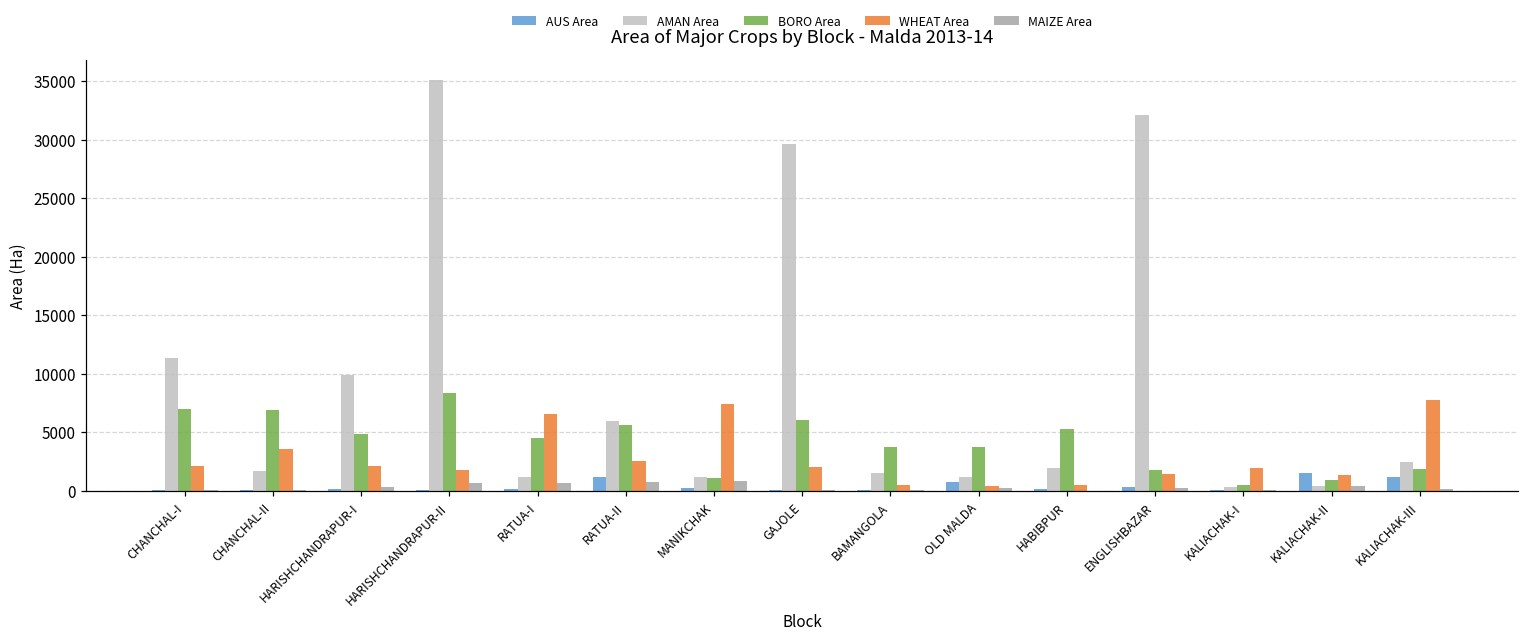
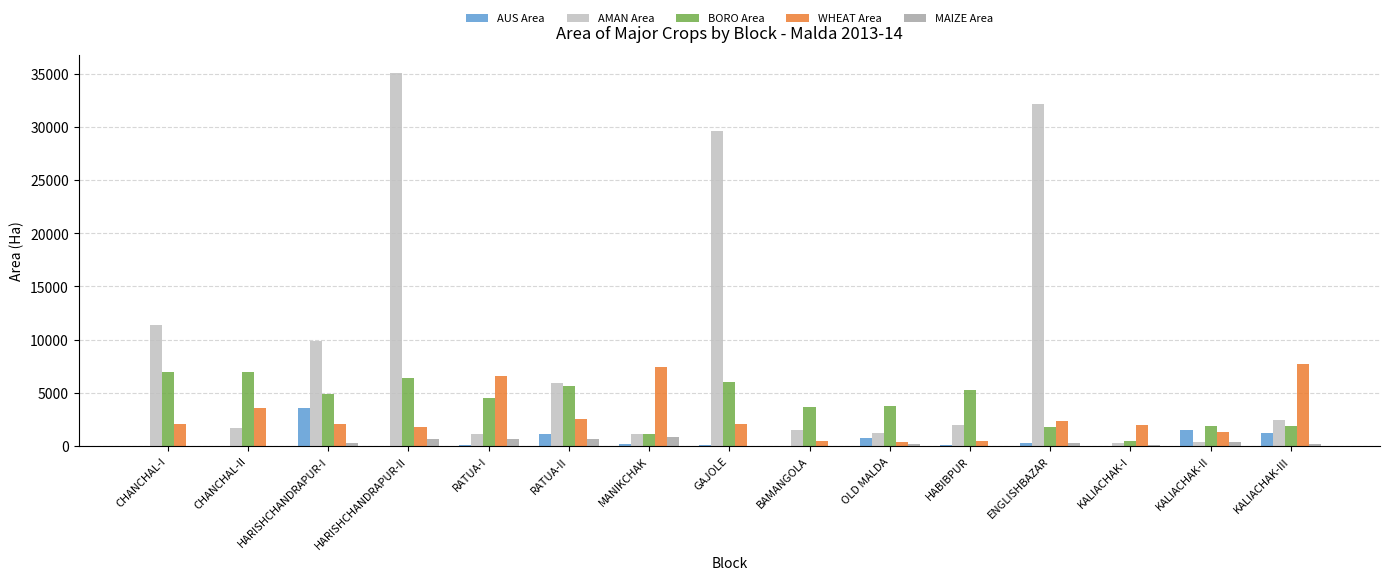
AUS Area, HARISHCHANDRAPUR-I: 100 -> 3600
BORO Area, HARISHCHANDRAPUR-II: 8300 -> 6400
WHEAT Area, ENGLISHBAZAR: 1500 -> 2300
BORO Area, KALIACHAK-II: 900 -> 1900
